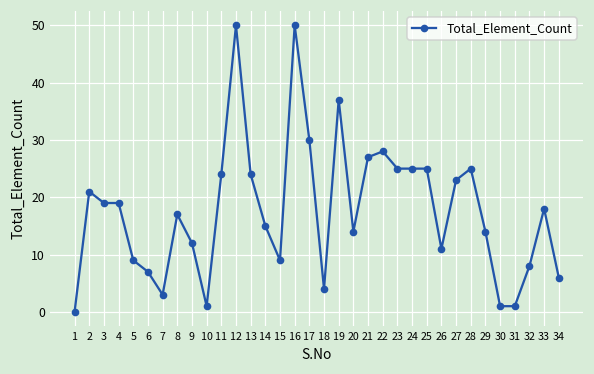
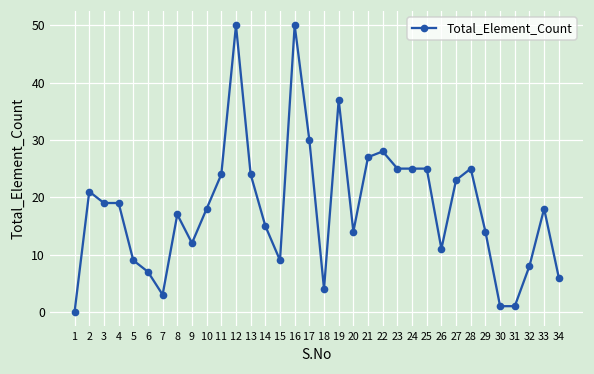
10: 1 -> 18
